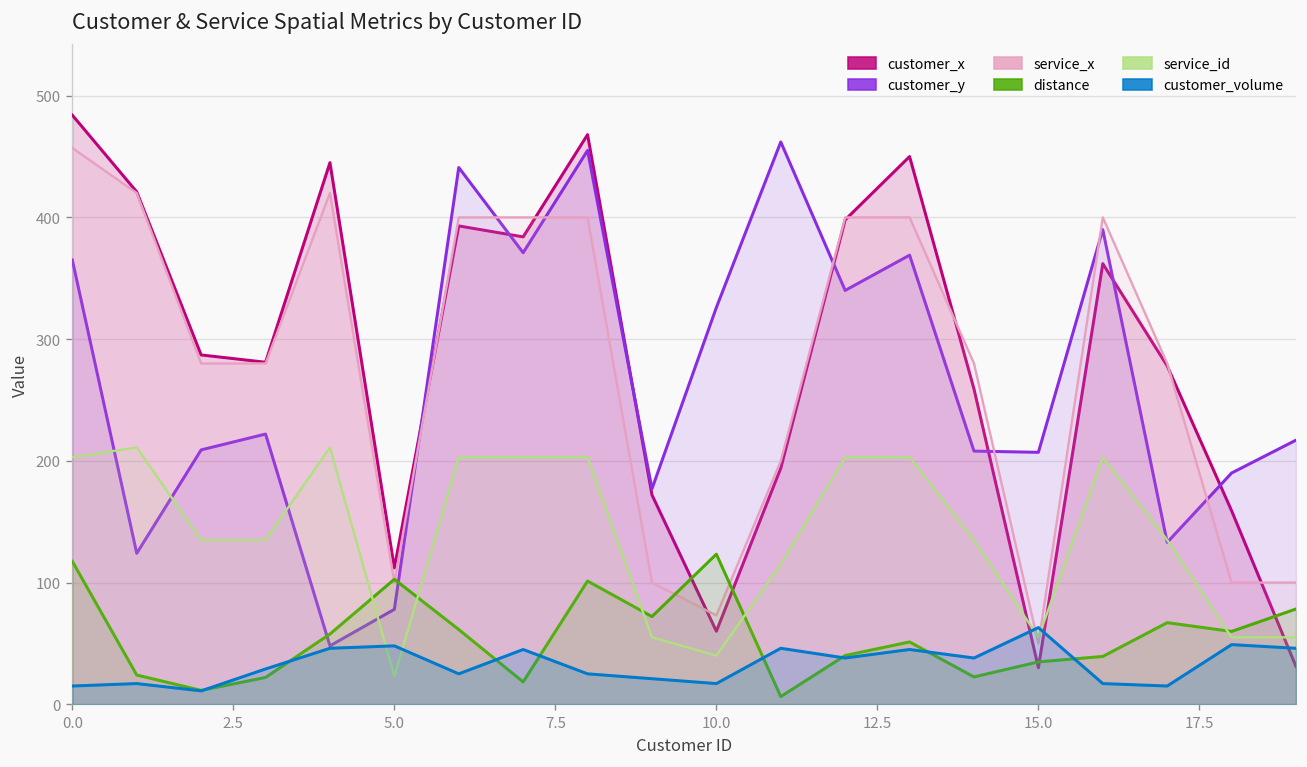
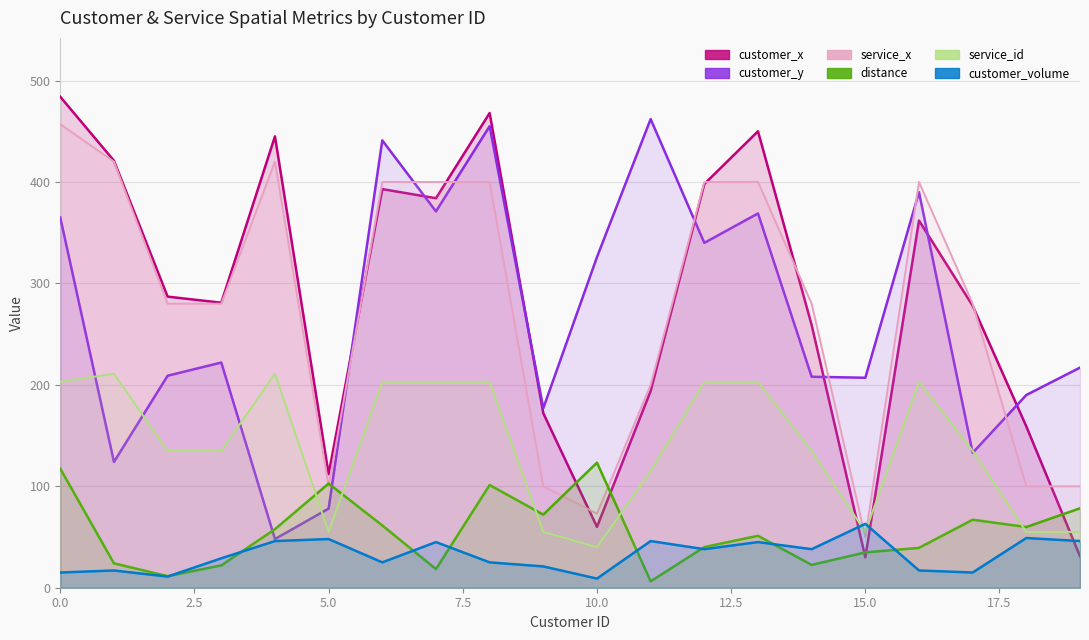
service_id, 5.0: 23 -> 55
customer_volume, 10.0: 17 -> 9
